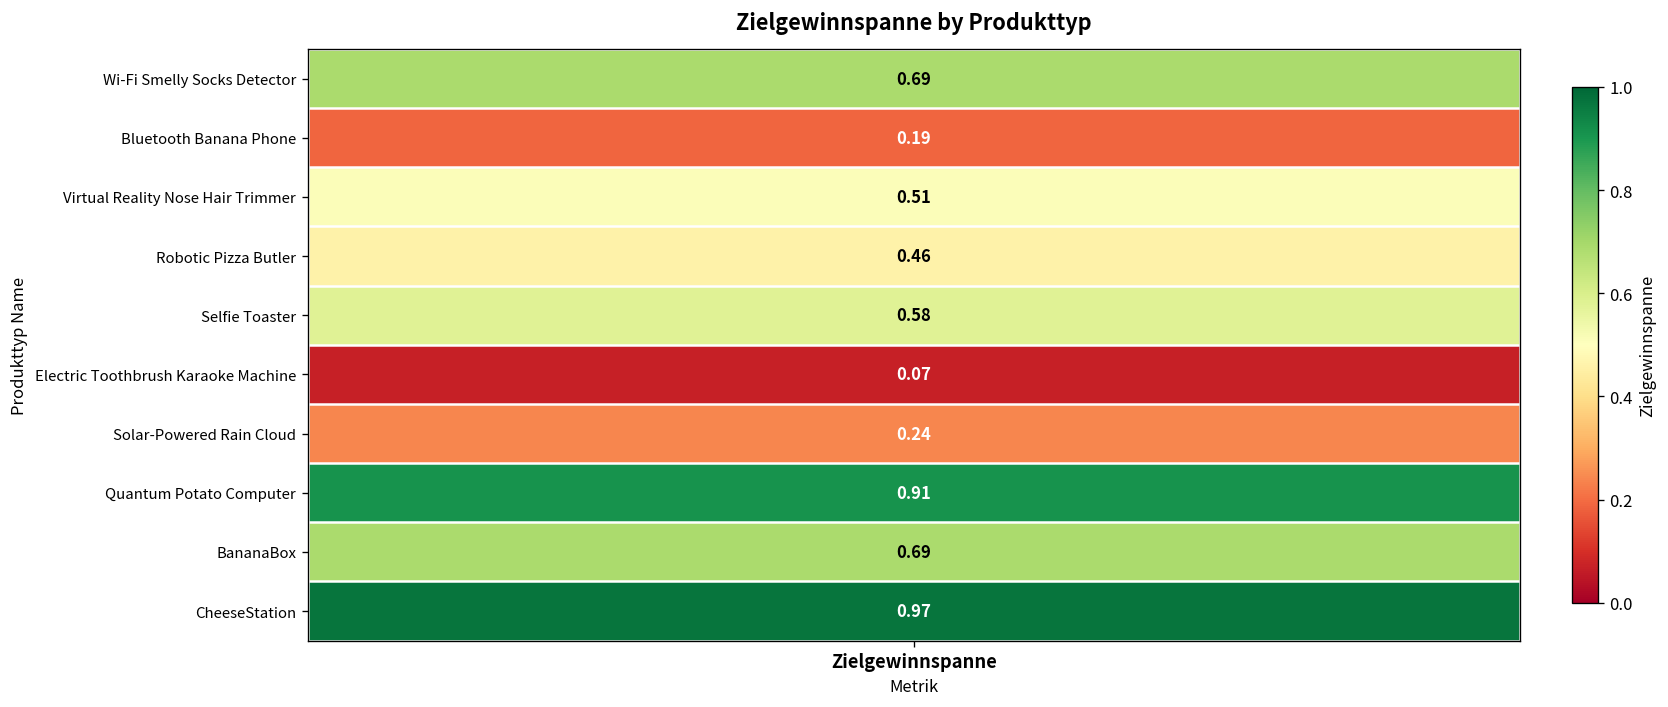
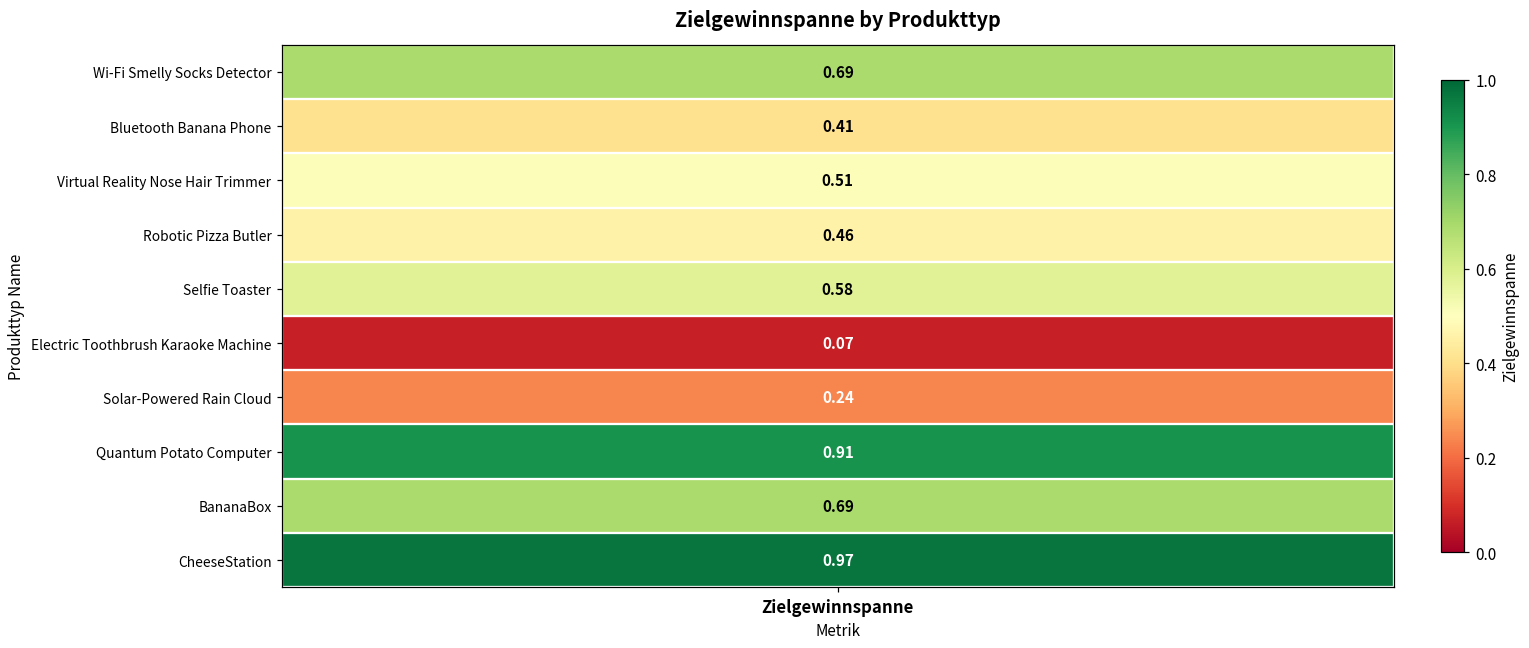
Bluetooth Banana Phone, Zielgewinnspanne: 0.19 -> 0.41
